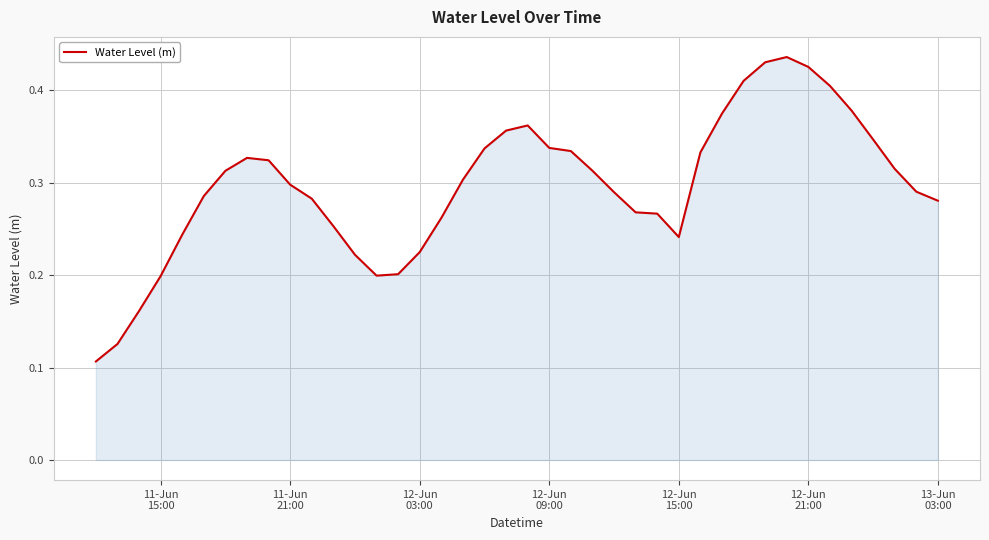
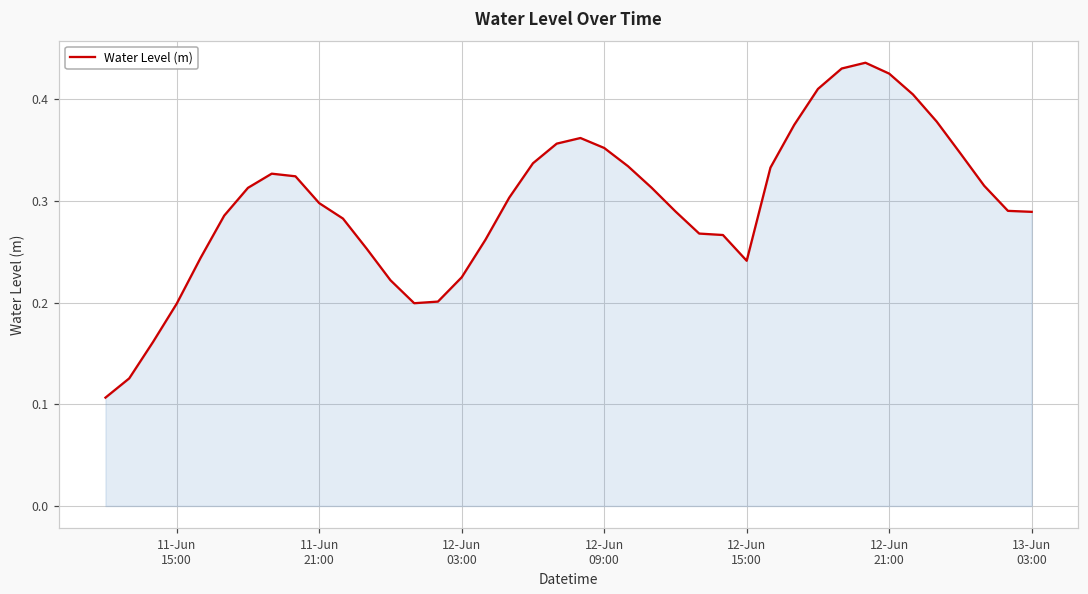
12-Jun 09:00: 0.34 -> 0.35
13-Jun 03:00: 0.28 -> 0.29
